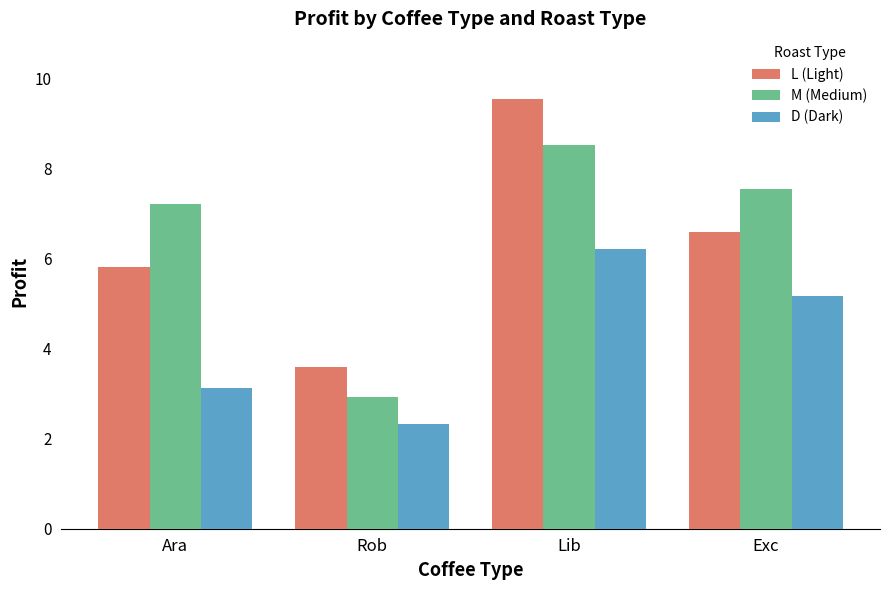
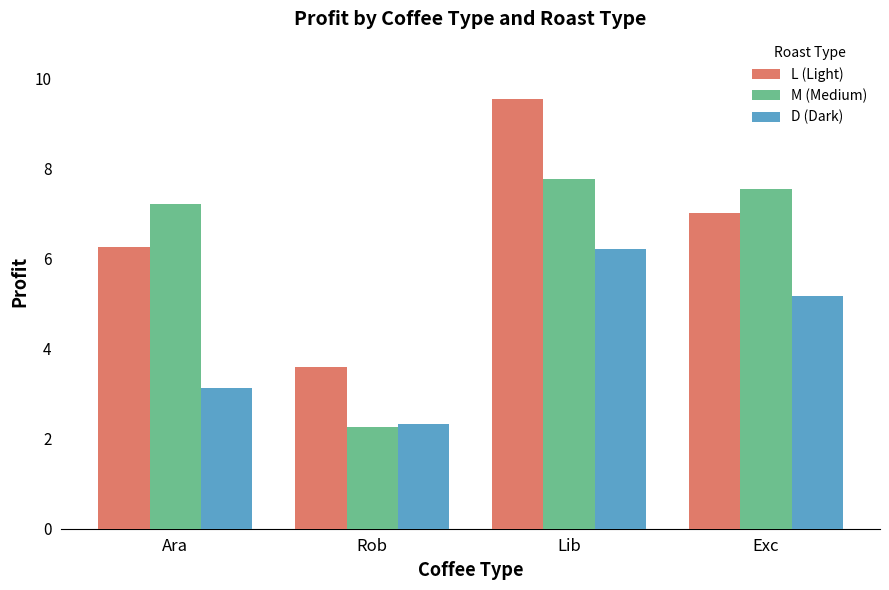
L (Light), Ara: 5.8 -> 6.3
M (Medium), Rob: 2.9 -> 2.3
M (Medium), Lib: 8.5 -> 7.8
L (Light), Exc: 6.6 -> 7.0
